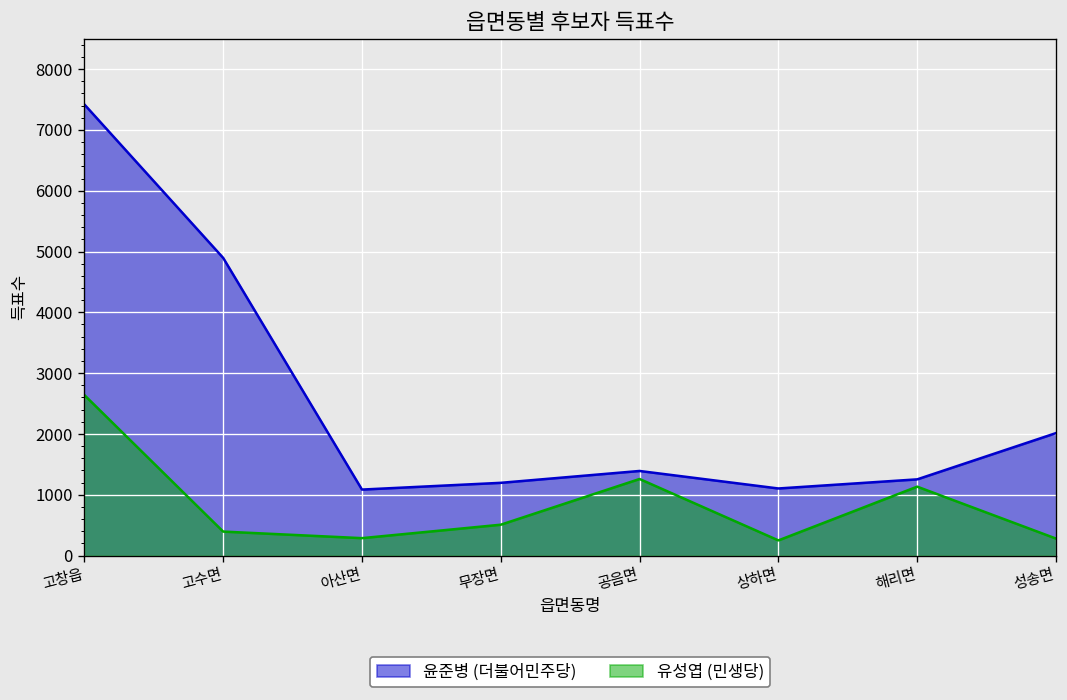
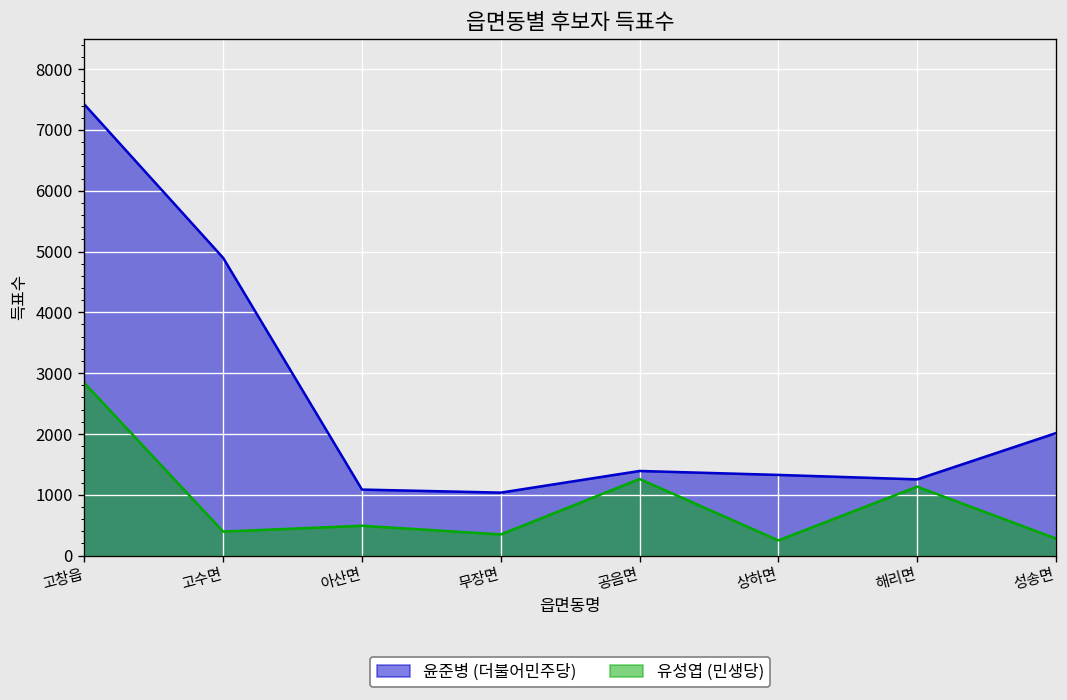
유성엽 (민생당), 고창읍: 2600 -> 2800
유성엽 (민생당), 아산면: 300 -> 500
윤준병 (더불어민주당), 무장면: 1200 -> 1000
유성엽 (민생당), 무장면: 500 -> 300
윤준병 (더불어민주당), 상하면: 1100 -> 1300
